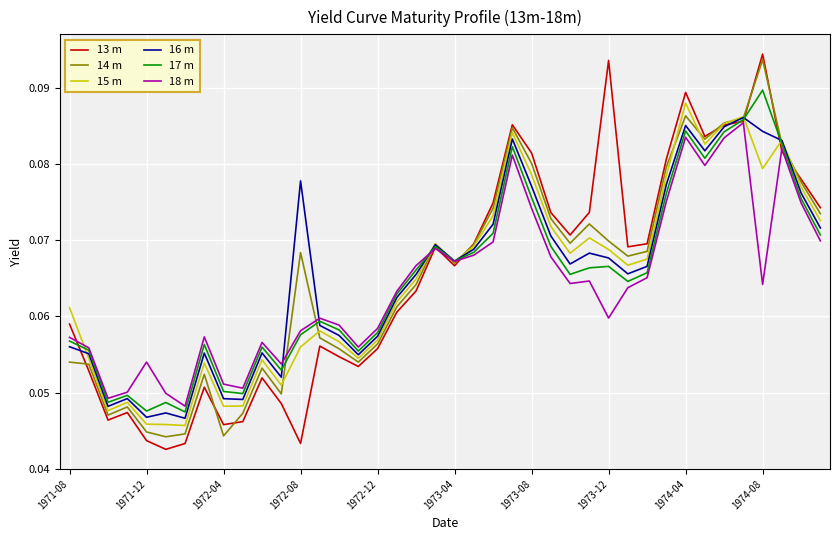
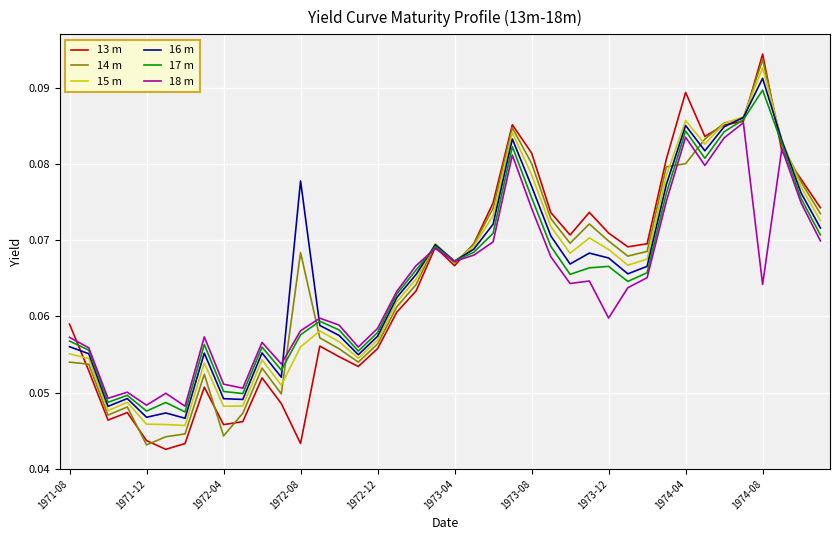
15 m, 1971-08: 0.061 -> 0.055
14 m, 1971-12: 0.045 -> 0.043
18 m, 1971-12: 0.054 -> 0.048
13 m, 1973-12: 0.094 -> 0.071
14 m, 1974-04: 0.086 -> 0.080
15 m, 1974-04: 0.088 -> 0.086
15 m, 1974-08: 0.079 -> 0.093
16 m, 1974-08: 0.084 -> 0.091
